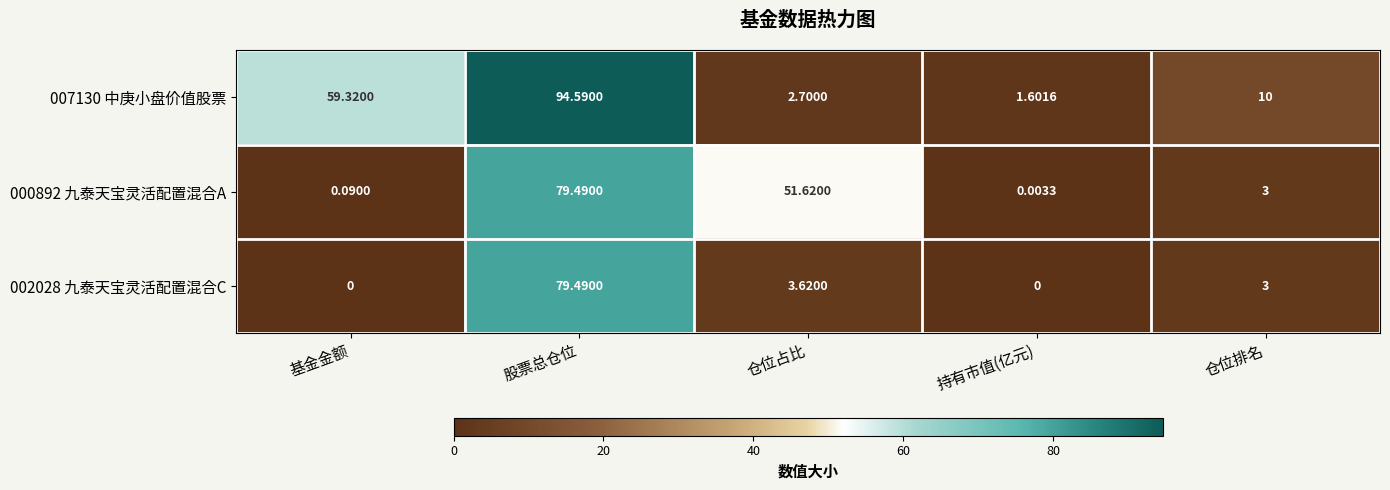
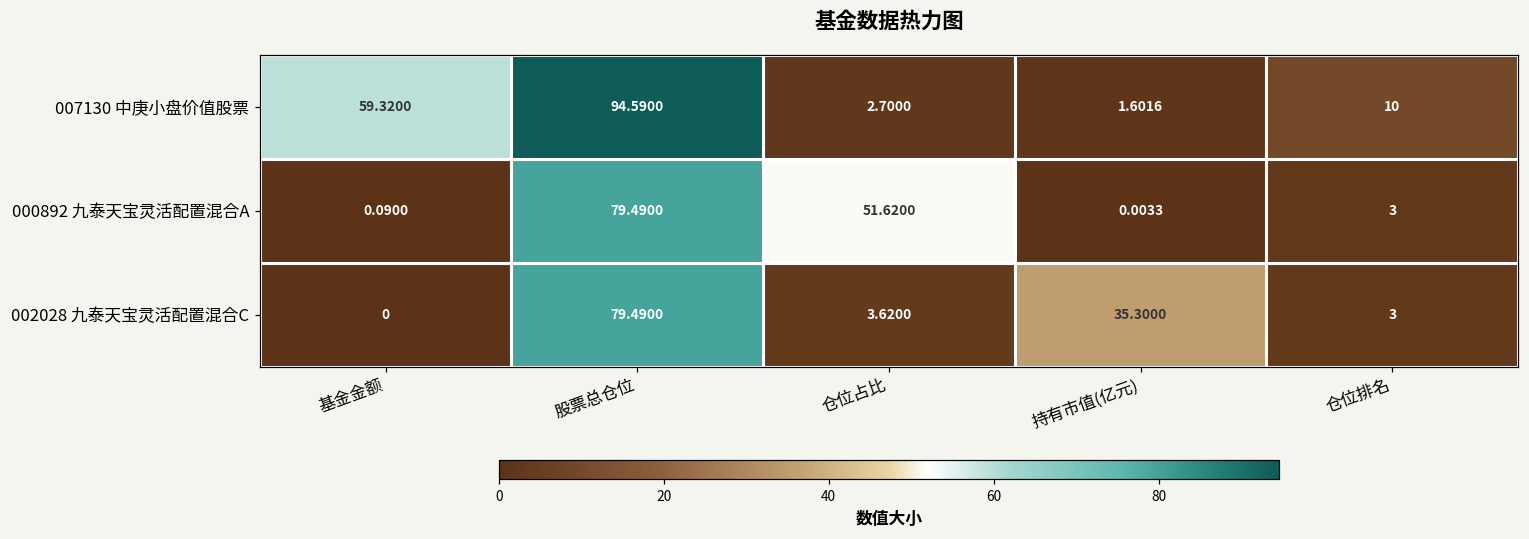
002028 九泰天宝灵活配置混合C, 持有市值(亿元): 0 -> 35.3000
